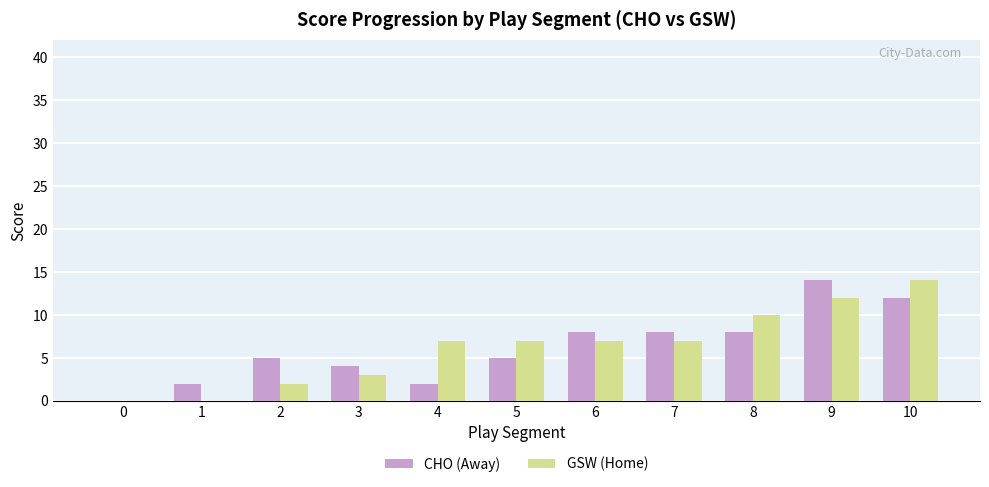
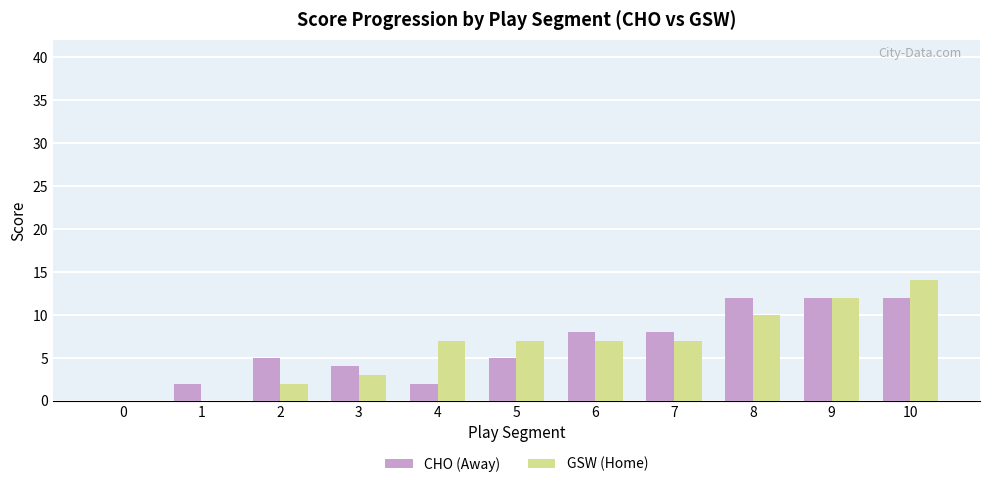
CHO (Away), 8: 8 -> 12
CHO (Away), 9: 14 -> 12
